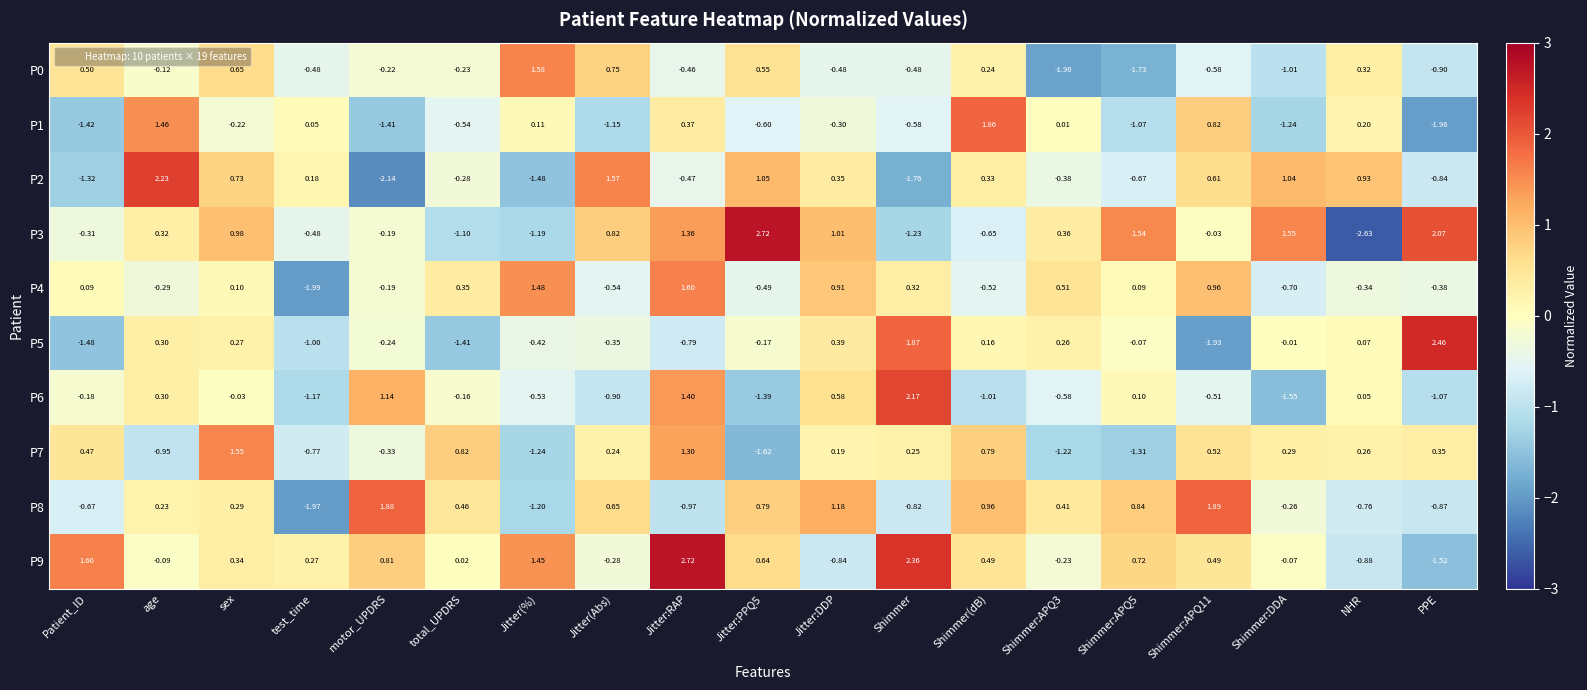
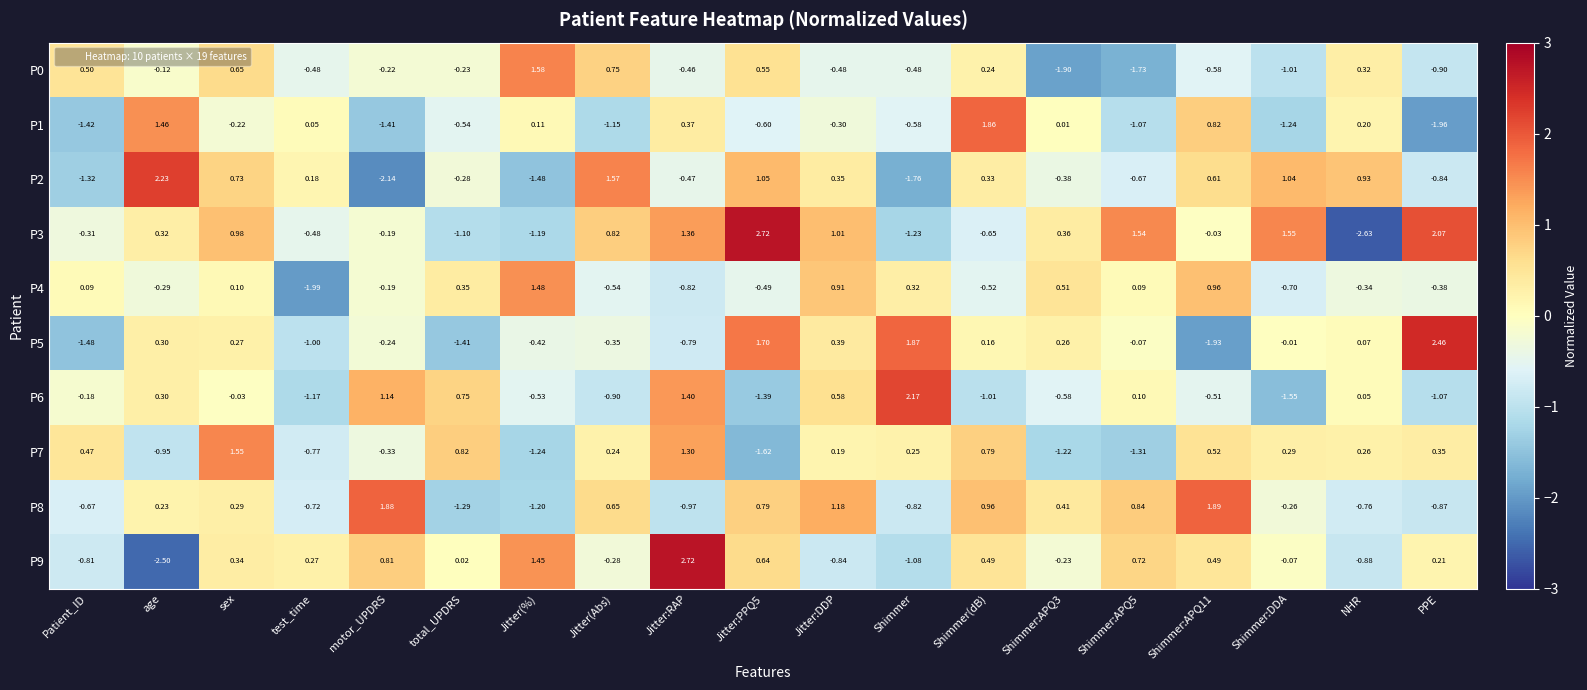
P4, Jitter:RAP: 1.60 -> -0.82
P5, Jitter:PPQ5: -0.17 -> 1.70
P6, total_UPDRS: -0.16 -> 0.75
P8, test_time: -1.97 -> -0.72
P8, total_UPDRS: 0.46 -> -1.29
P9, Patient_ID: 1.60 -> -0.81
P9, age: -0.09 -> -2.50
P9, Shimmer: 2.36 -> -1.08
P9, PPE: -1.52 -> 0.21
